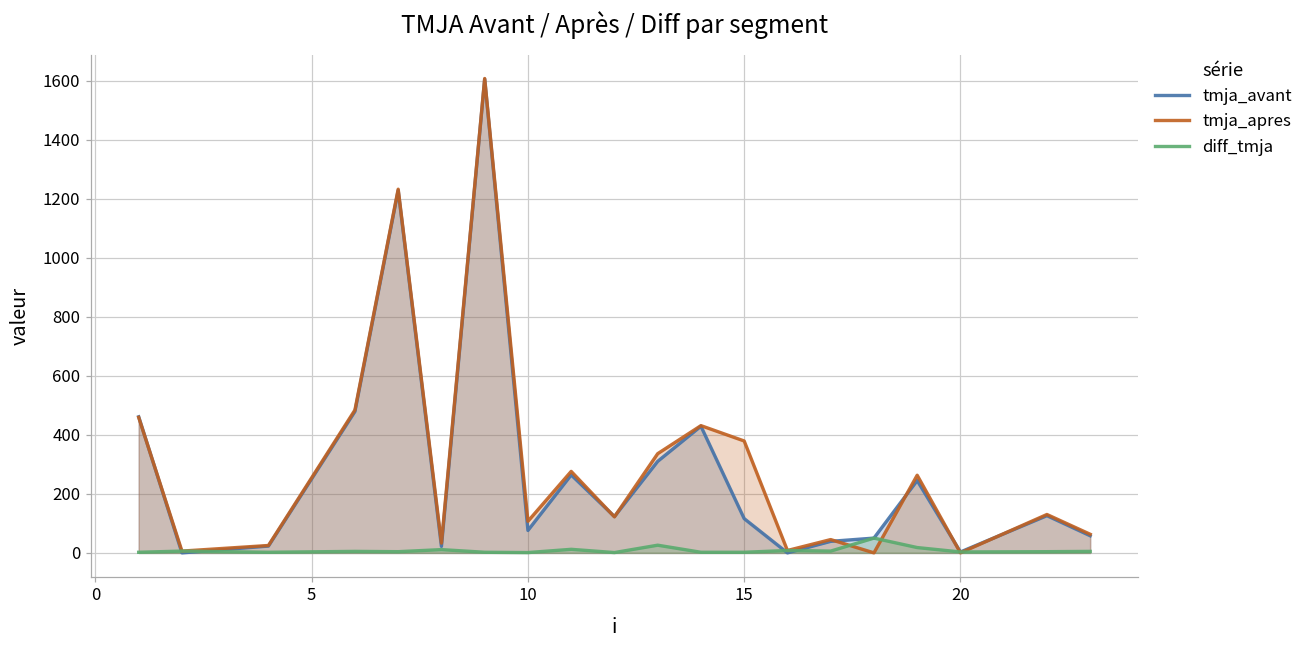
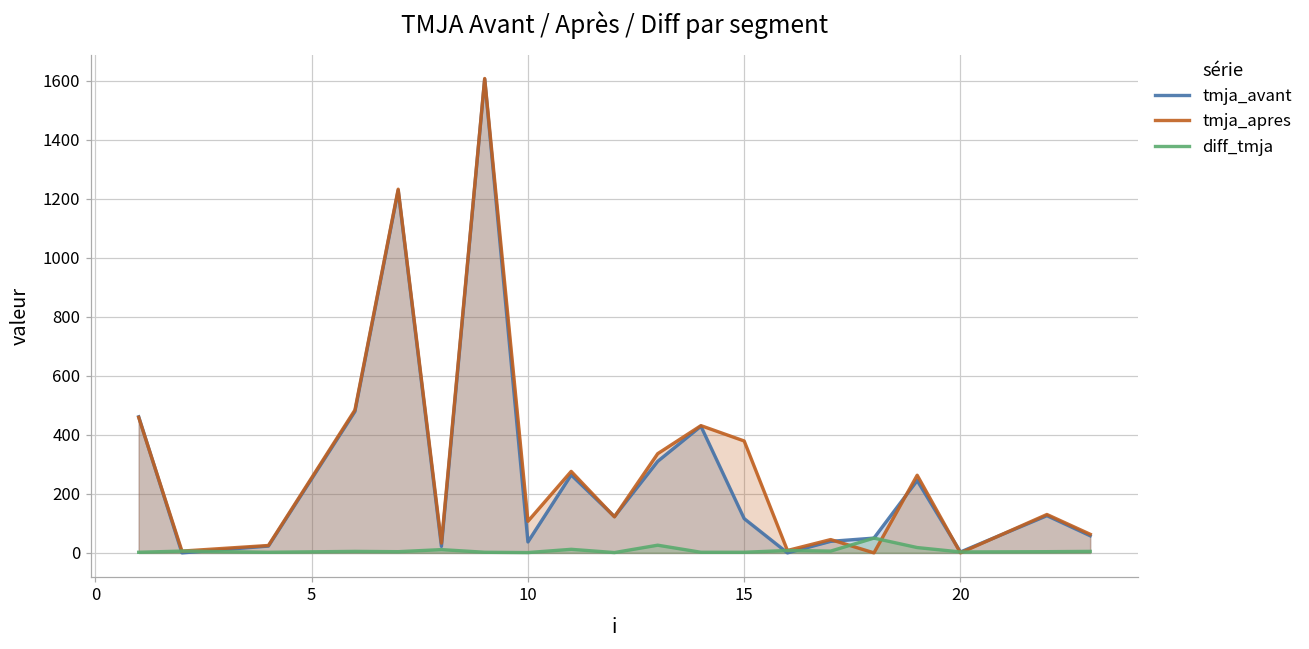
tmja_avant, 10: 80 -> 40
